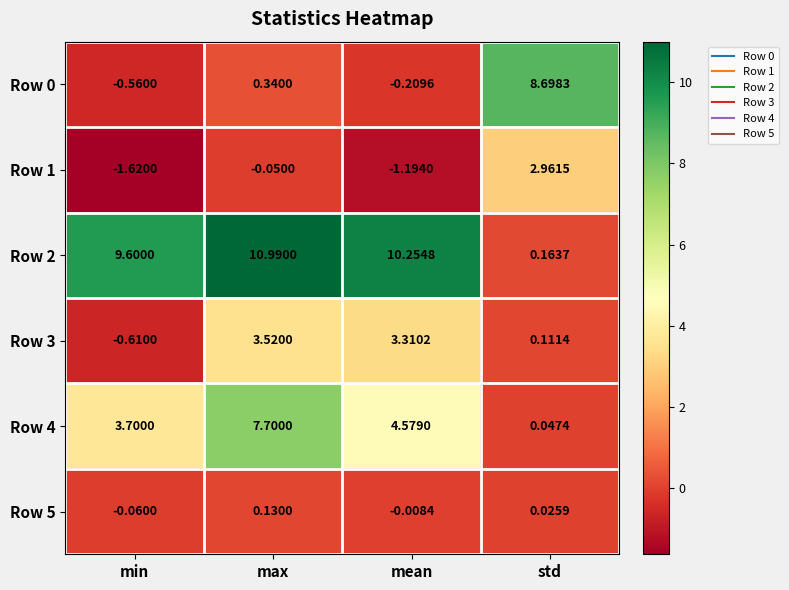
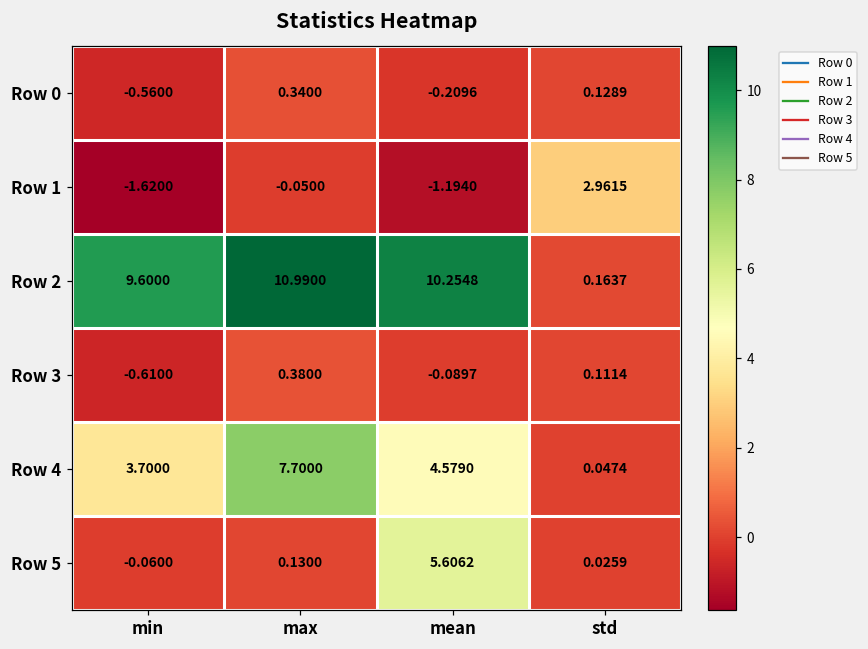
Row 0, std: 8.6983 -> 0.1289
Row 3, max: 3.5200 -> 0.3800
Row 3, mean: 3.3102 -> -0.0897
Row 5, mean: -0.0084 -> 5.6062
